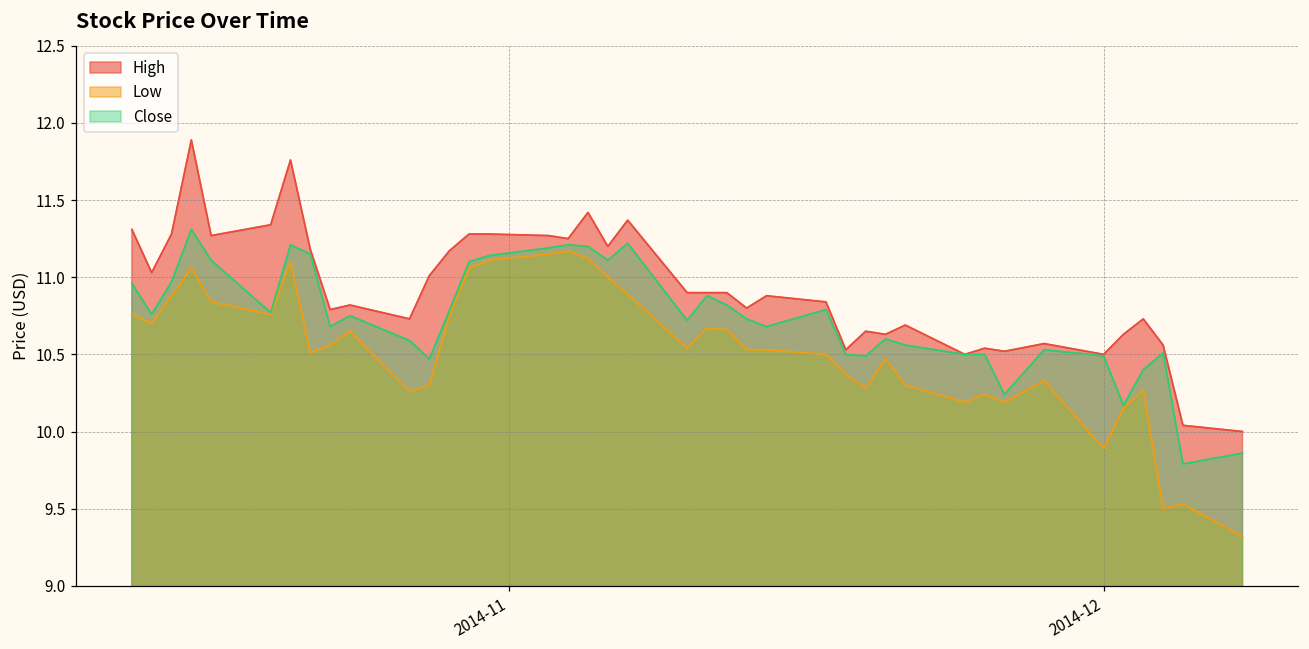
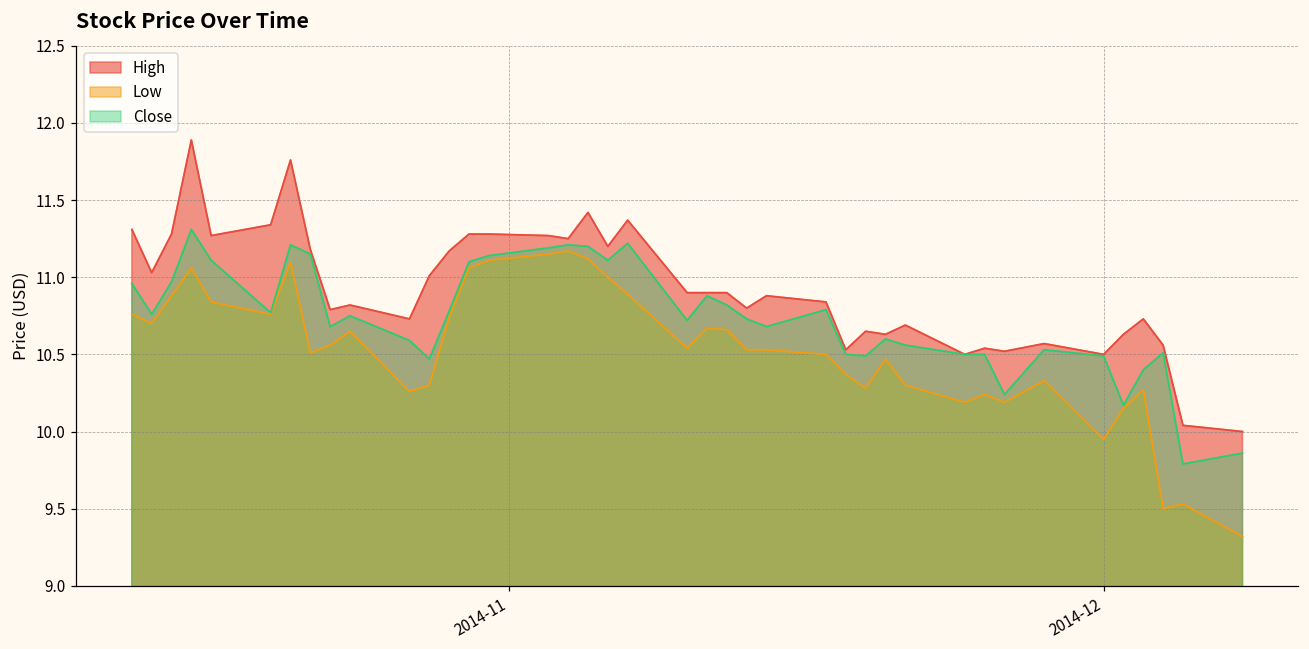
Low, 2014-12: 9.89 -> 9.95
